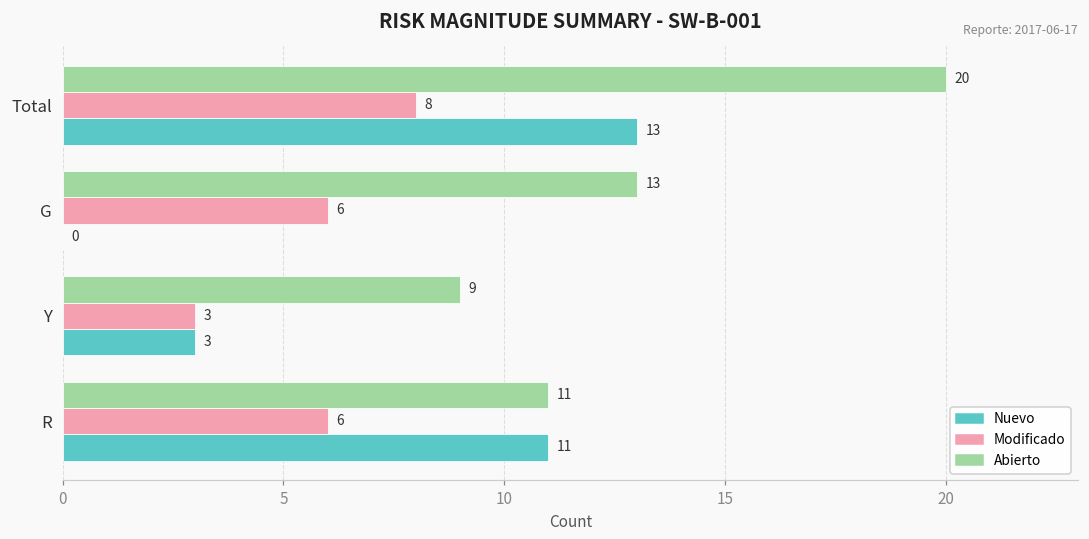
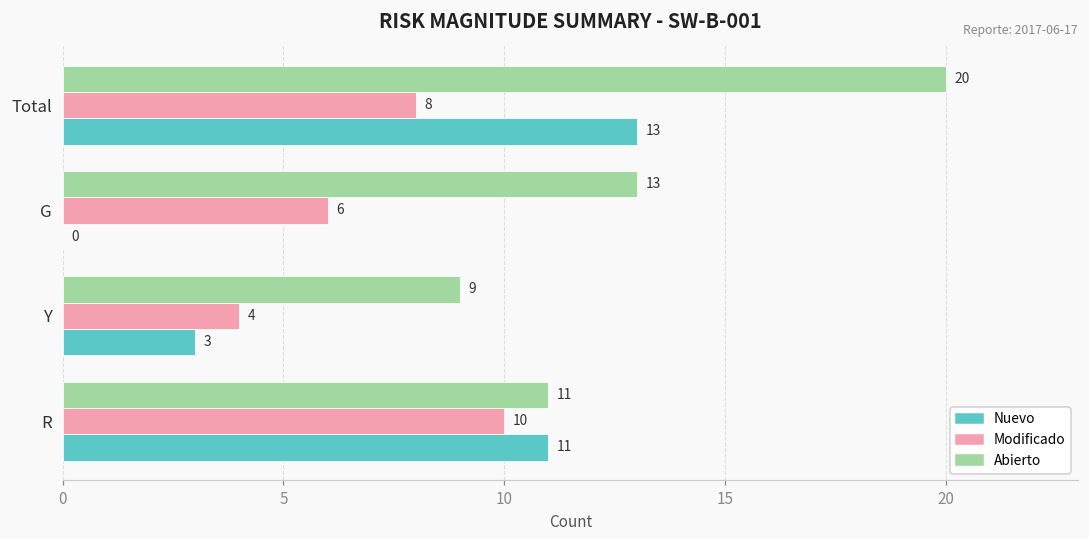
Modificado, Y: 3 -> 4
Modificado, R: 6 -> 10
